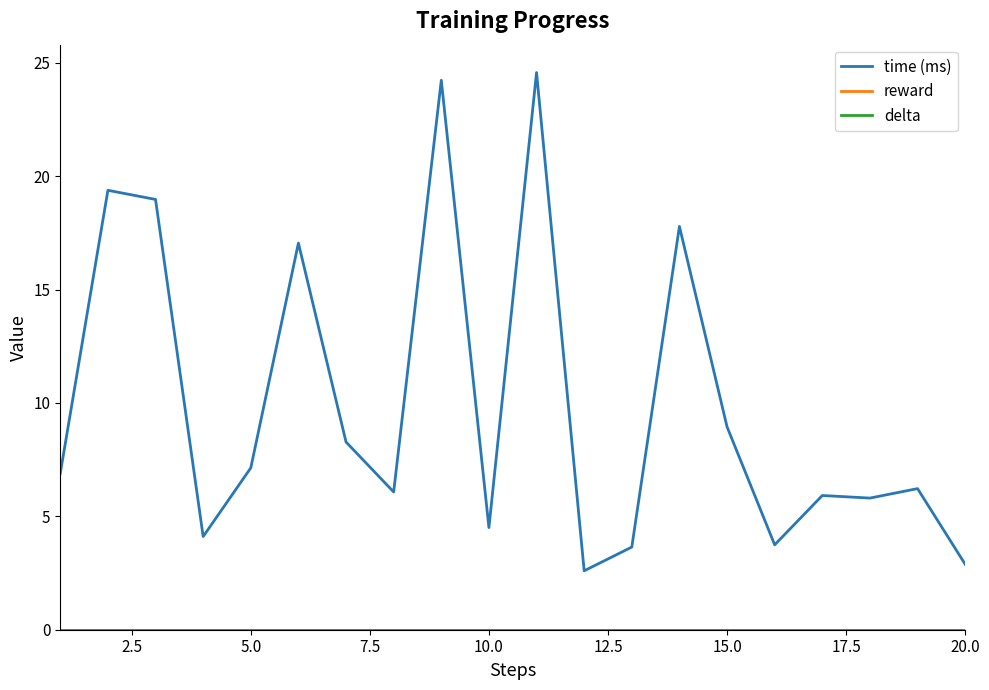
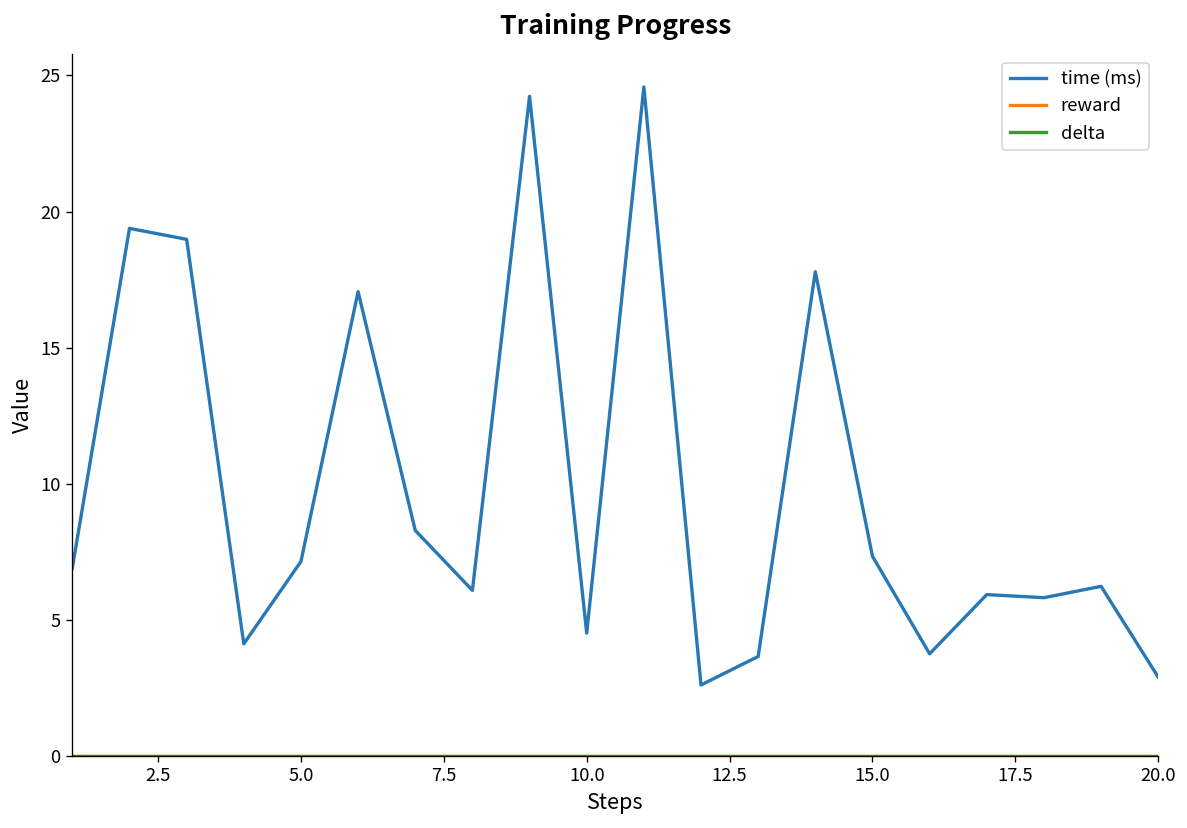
time (ms), 15.0: 8.9 -> 7.3
